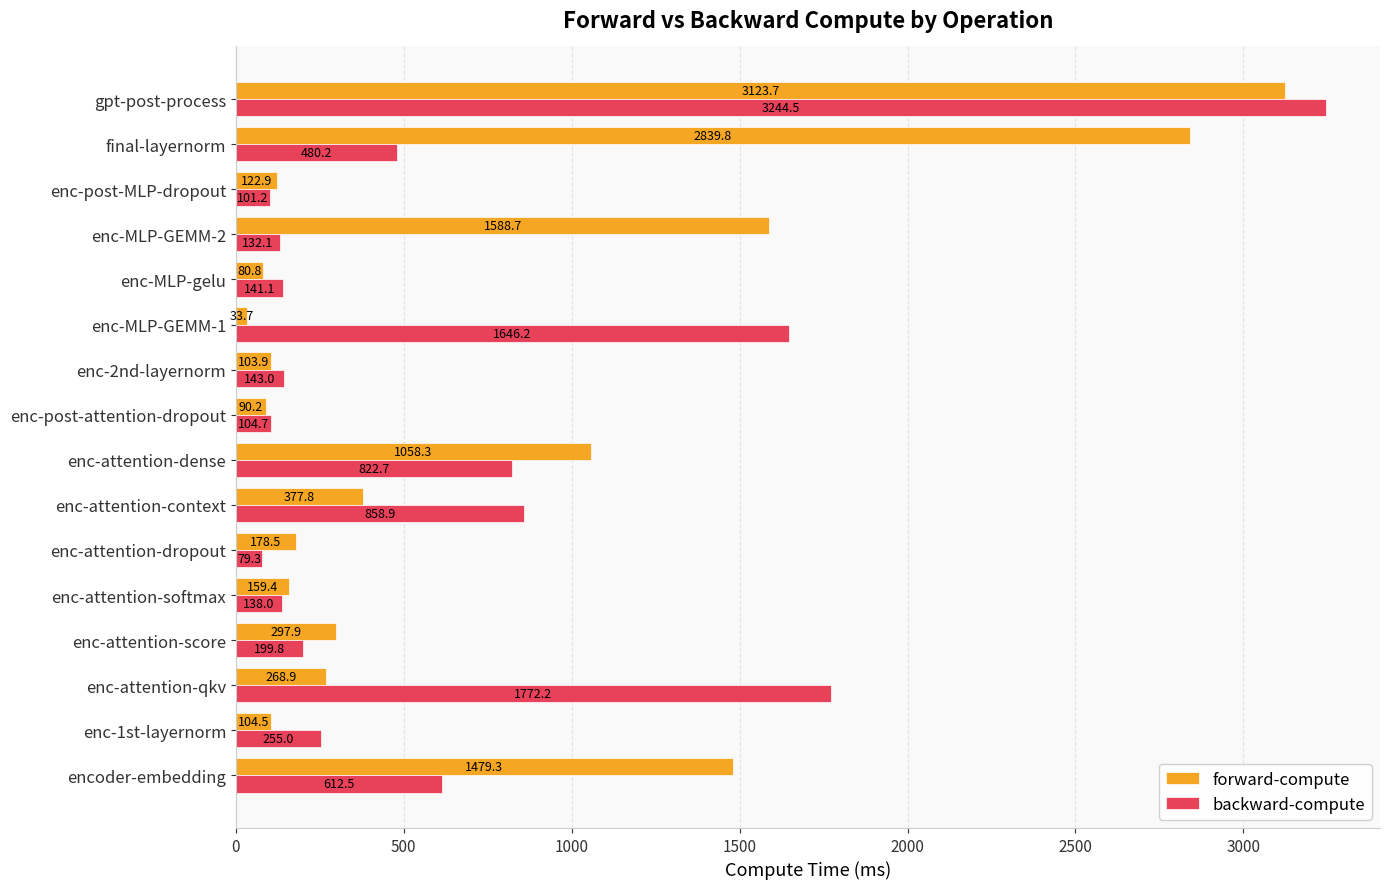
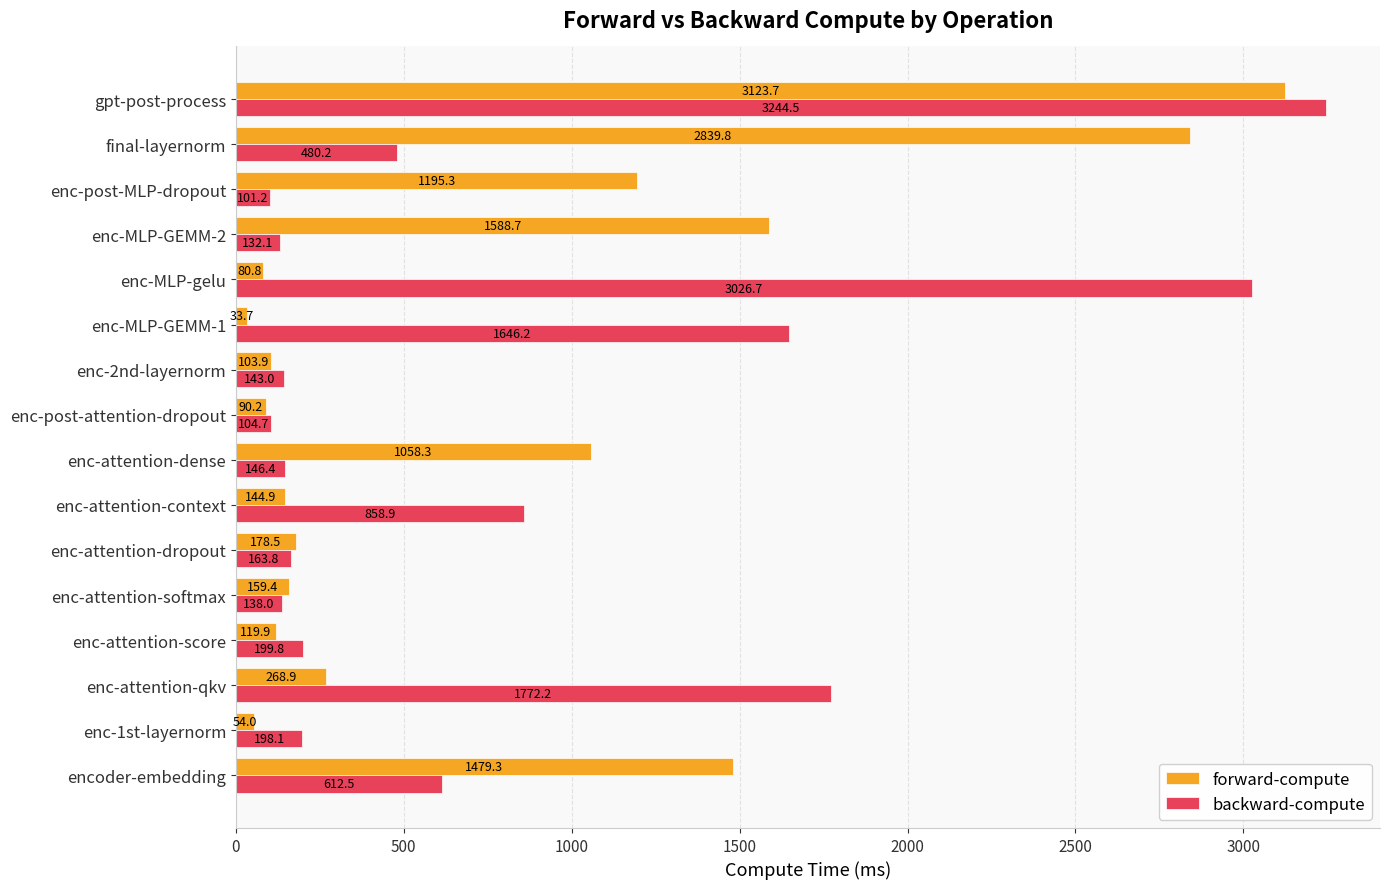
forward-compute, enc-post-MLP-dropout: 122.9 -> 1195.3
backward-compute, enc-MLP-gelu: 141.1 -> 3026.7
backward-compute, enc-attention-dense: 822.7 -> 146.4
forward-compute, enc-attention-context: 377.8 -> 144.9
backward-compute, enc-attention-dropout: 79.3 -> 163.8
forward-compute, enc-attention-score: 297.9 -> 119.9
forward-compute, enc-1st-layernorm: 104.5 -> 54.0
backward-compute, enc-1st-layernorm: 255.0 -> 198.1
